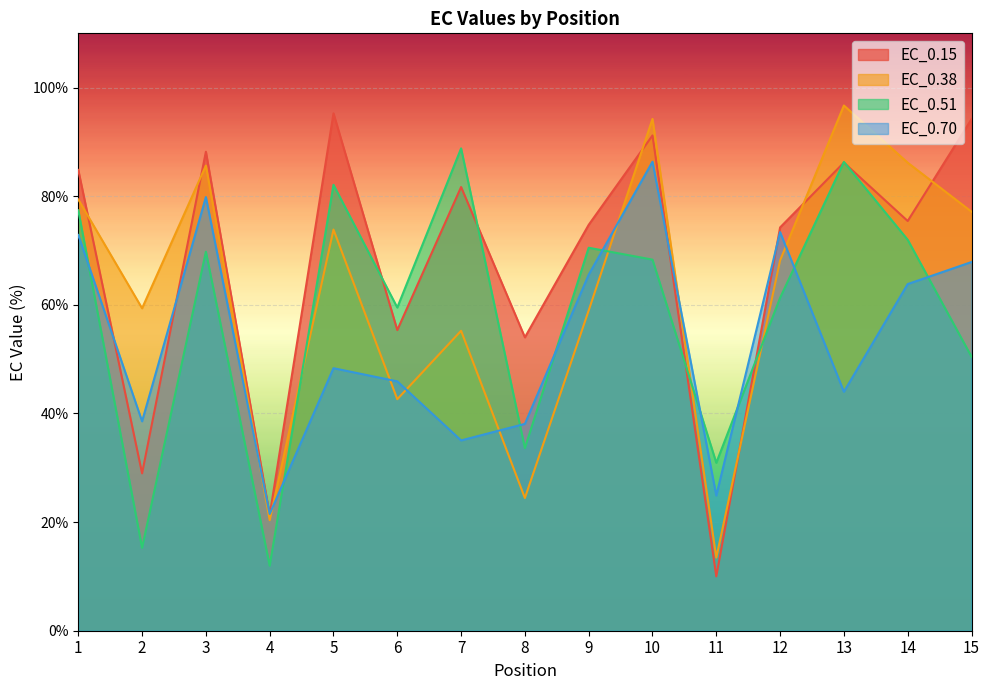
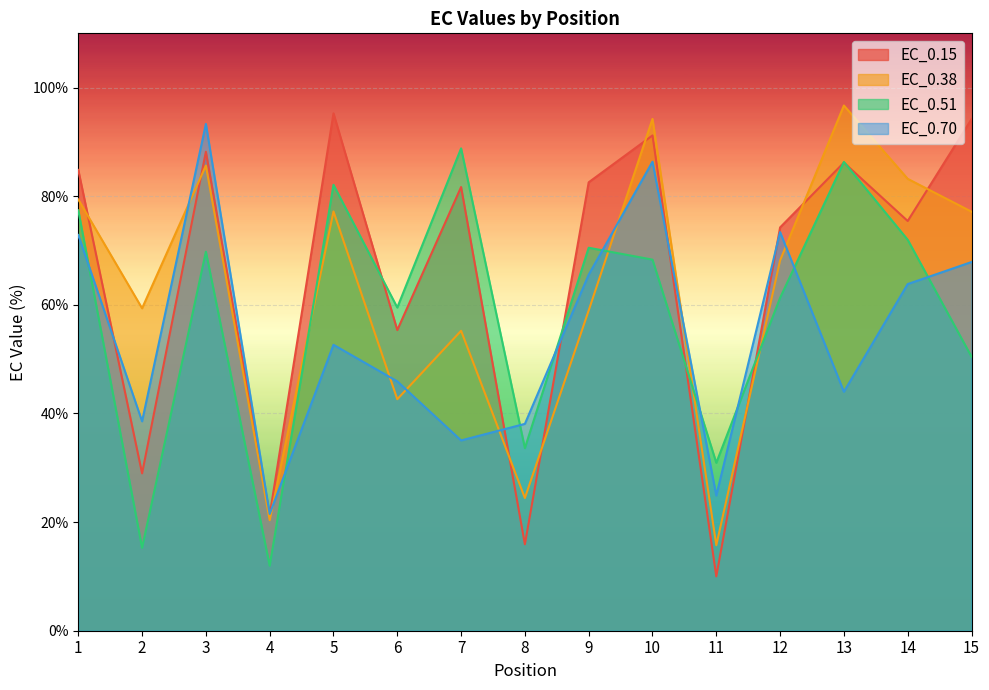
EC_0.70, 3: 80% -> 93%
EC_0.38, 5: 74% -> 77%
EC_0.70, 5: 48% -> 53%
EC_0.15, 8: 54% -> 16%
EC_0.15, 9: 75% -> 83%
EC_0.38, 11: 13% -> 16%
EC_0.38, 14: 86% -> 83%
